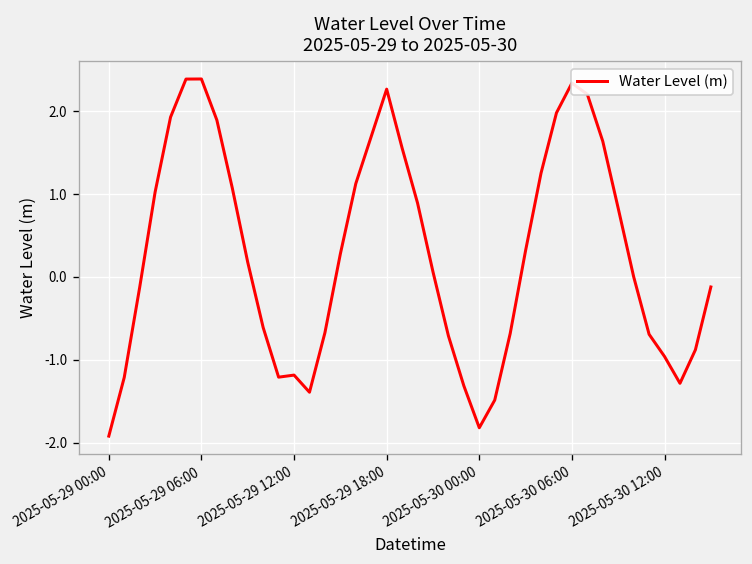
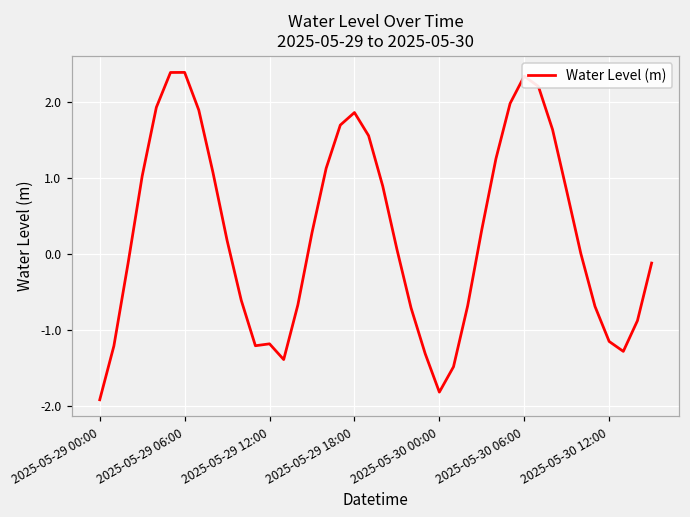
2025-05-29 18:00: 2.3 -> 1.9
2025-05-30 12:00: -1.0 -> -1.2
